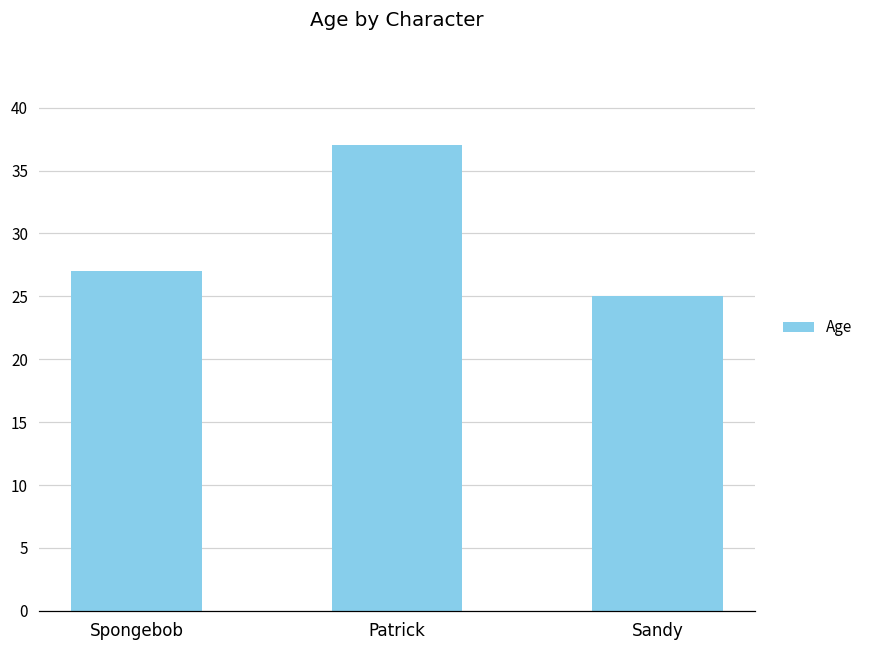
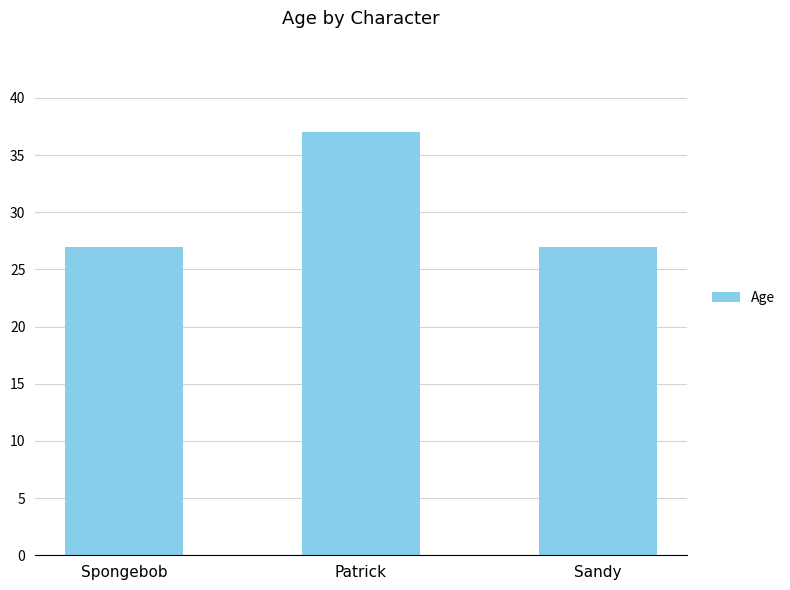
Sandy: 25 -> 27
